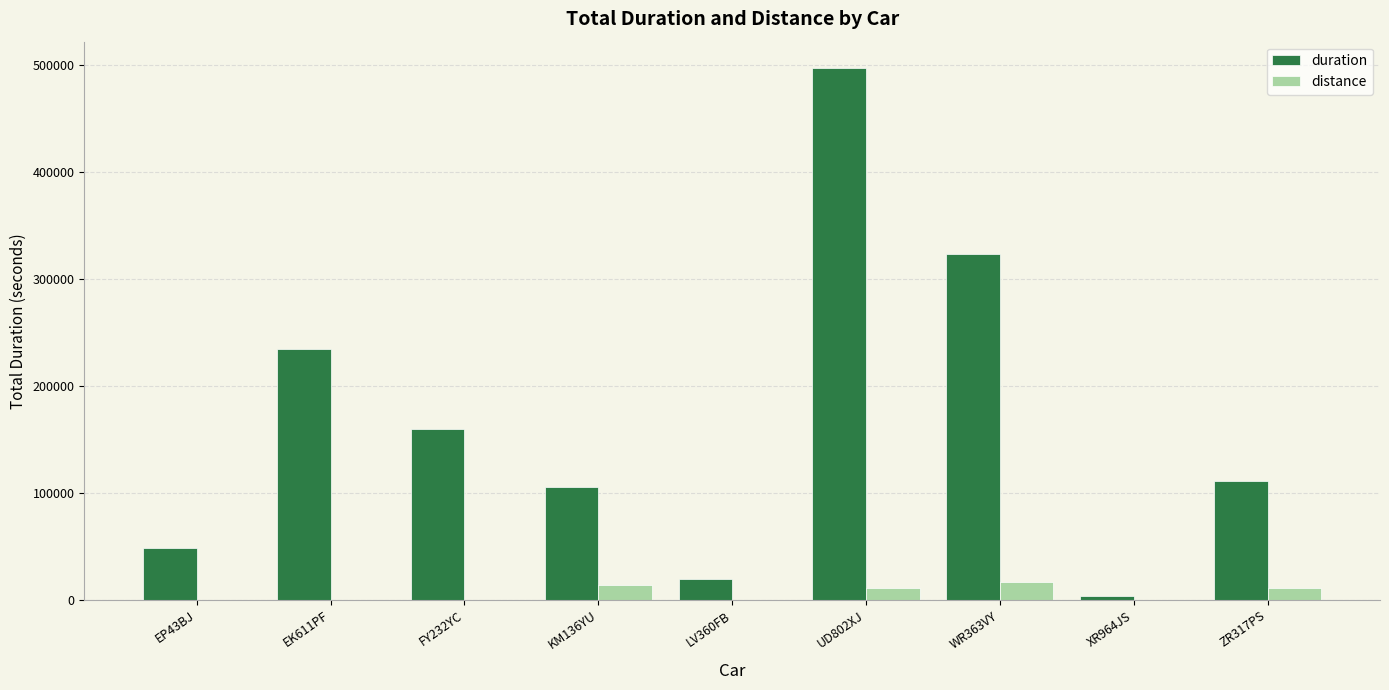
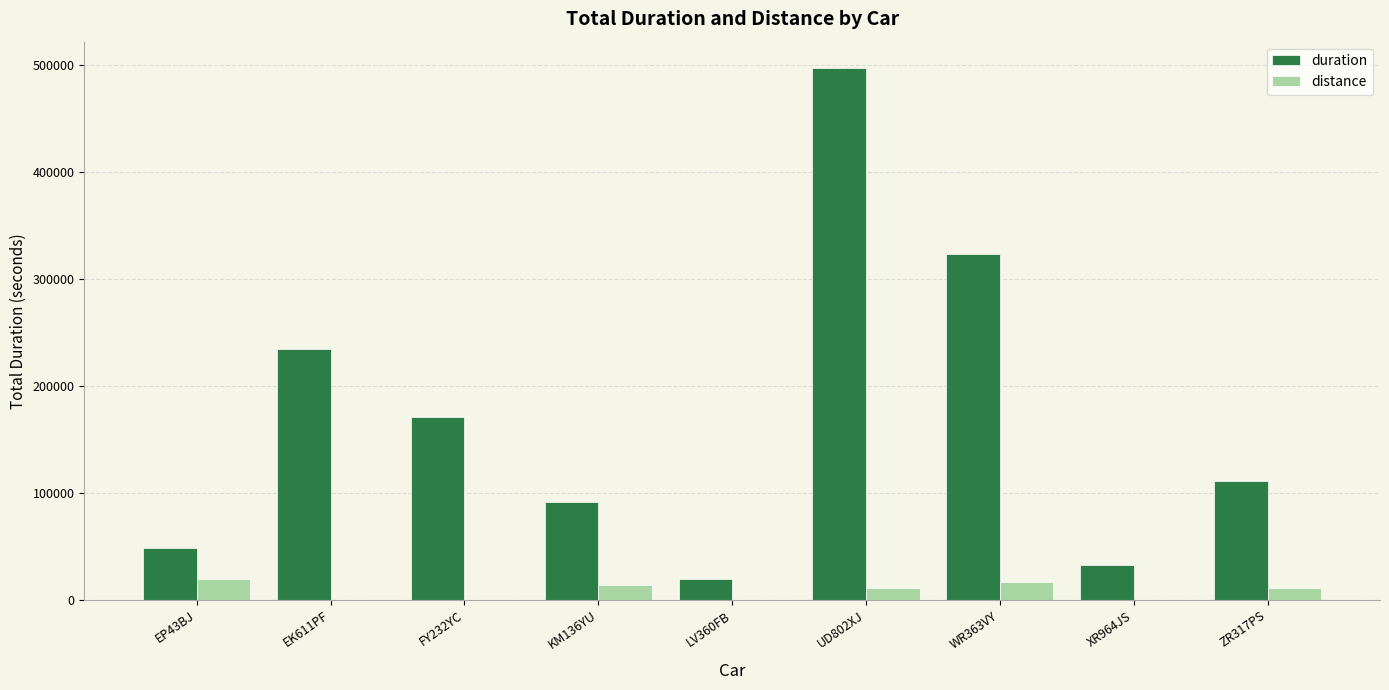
distance, EP43BJ: 0 -> 20000
duration, FY232YC: 160000 -> 170000
duration, KM136YU: 105000 -> 92000
duration, XR964JS: 4000 -> 32000
